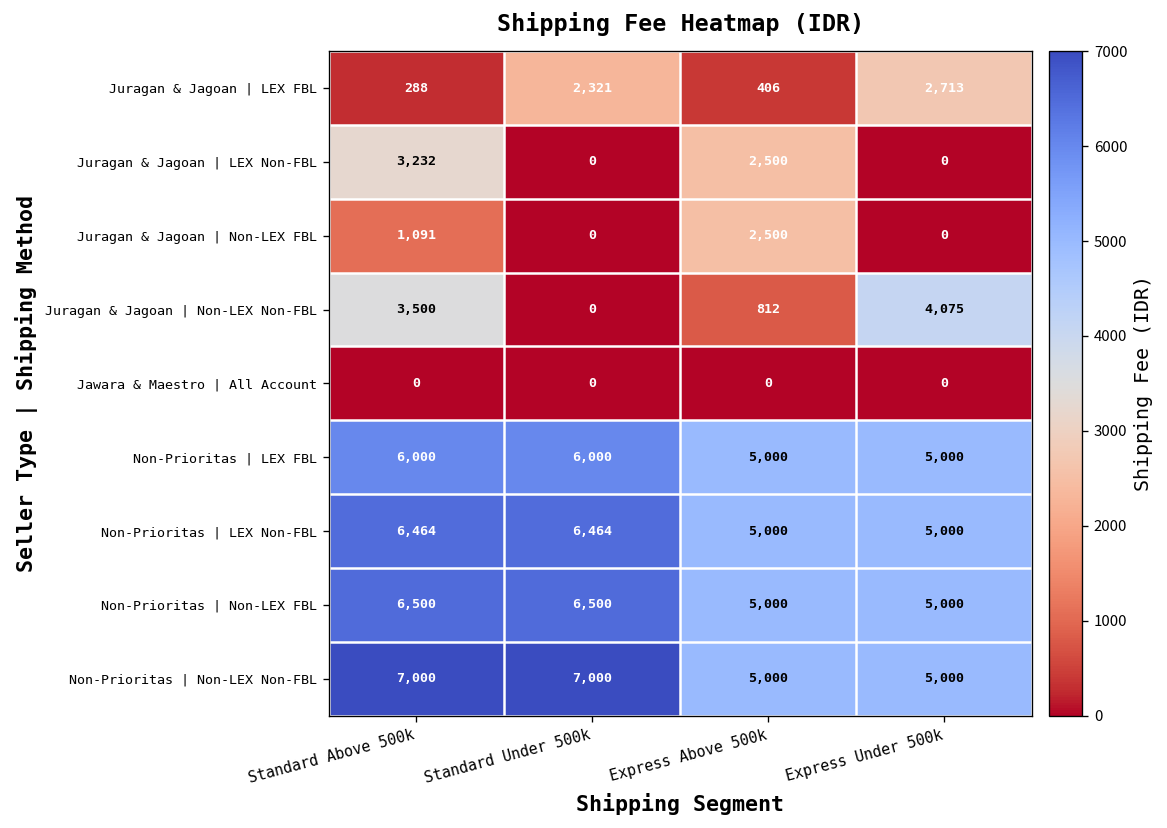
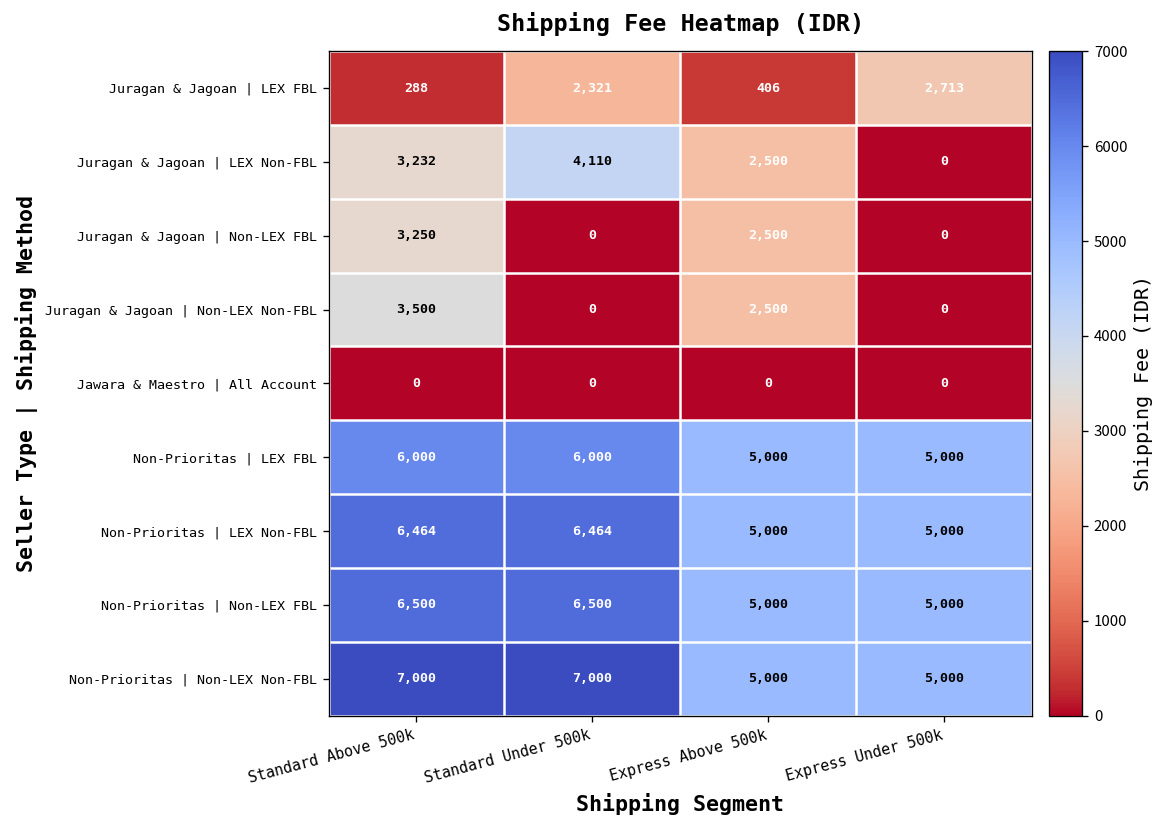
Juragan & Jagoan | LEX Non-FBL, Standard Under 500k: 0 -> 4,110
Juragan & Jagoan | Non-LEX FBL, Standard Above 500k: 1,091 -> 3,250
Juragan & Jagoan | Non-LEX Non-FBL, Express Above 500k: 812 -> 2,500
Juragan & Jagoan | Non-LEX Non-FBL, Express Under 500k: 4,075 -> 0
